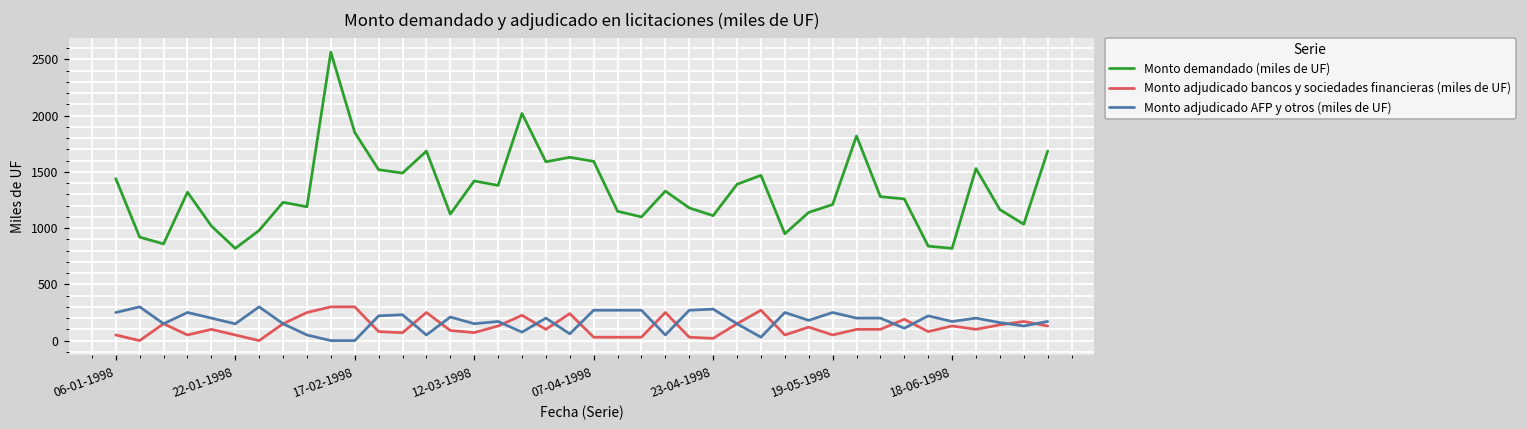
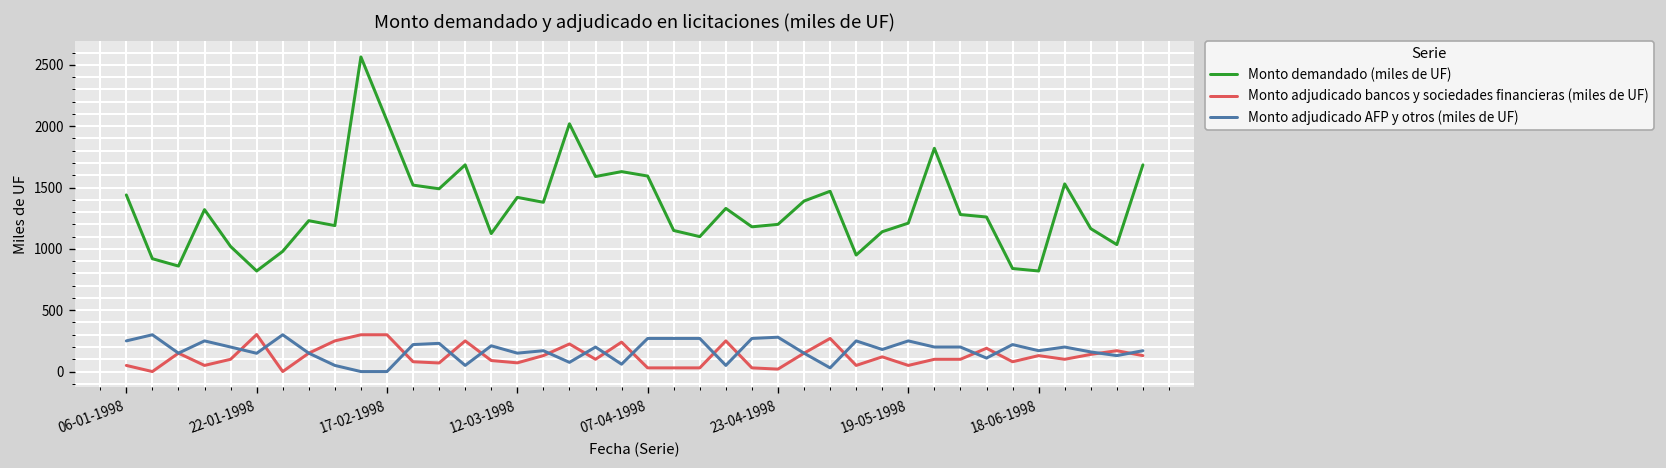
Monto adjudicado bancos y sociedades financieras (miles de UF), 22-01-1998: 50 -> 300
Monto demandado (miles de UF), 17-02-1998: 1850 -> 2050
Monto demandado (miles de UF), 23-04-1998: 1110 -> 1200
